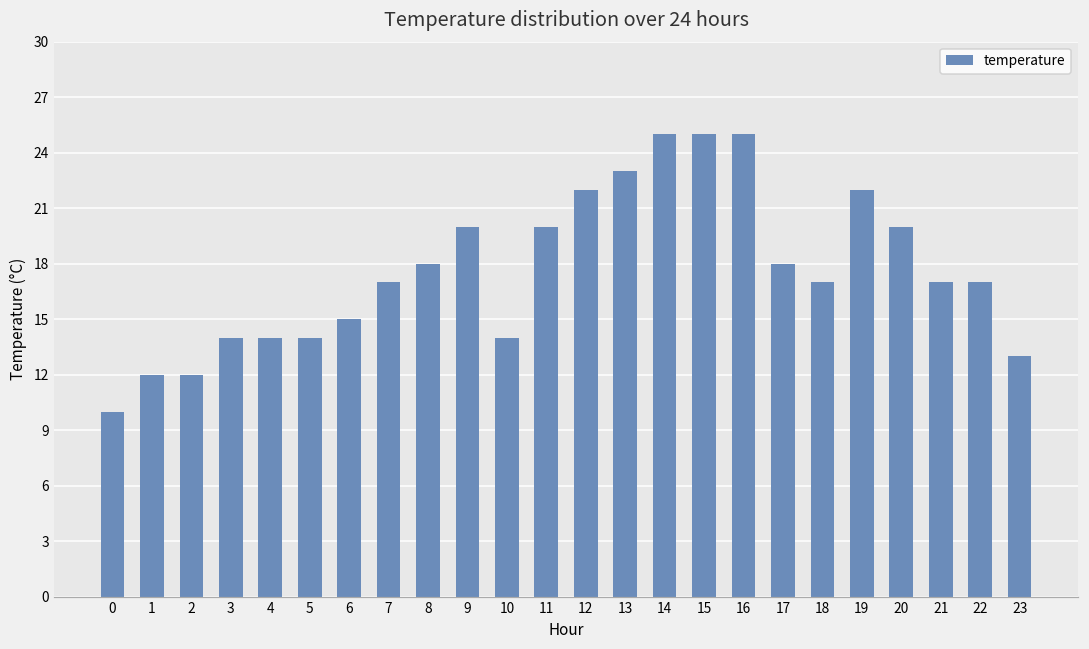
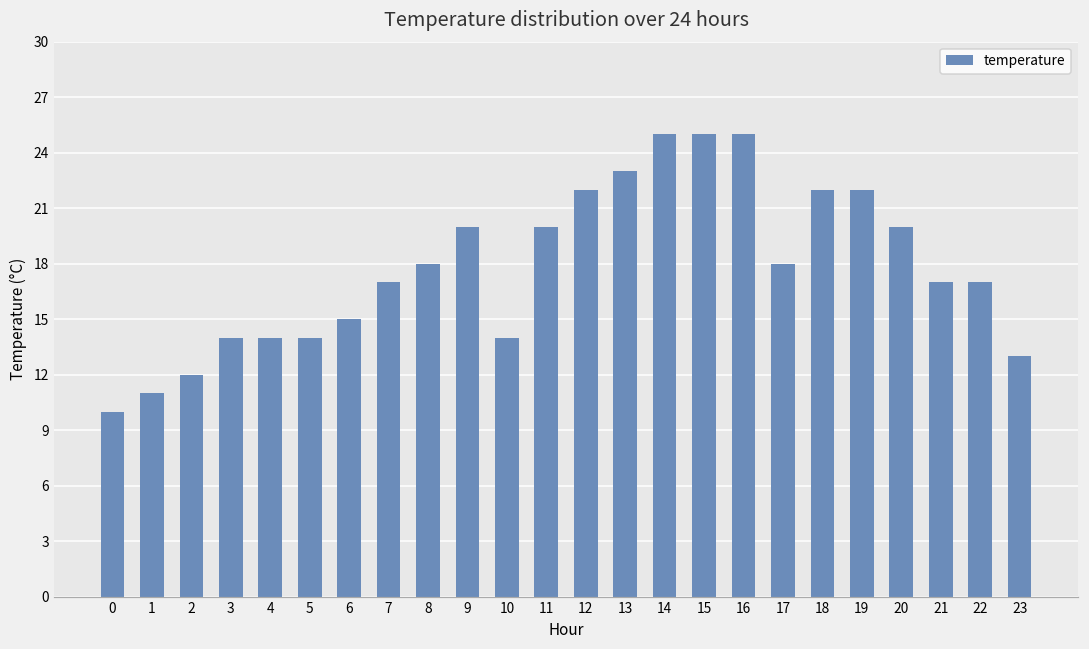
1: 12 -> 11
18: 17 -> 22
